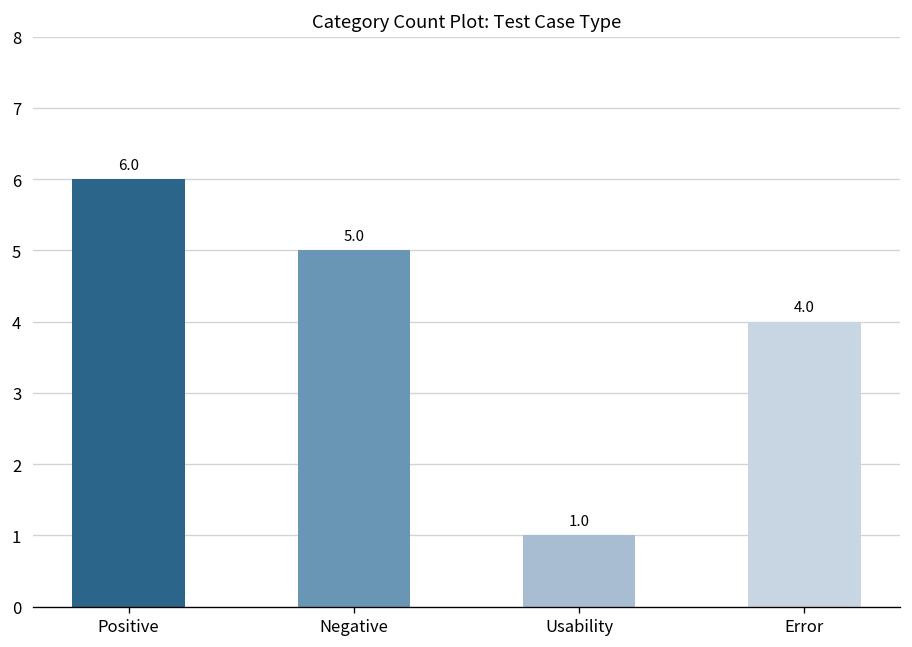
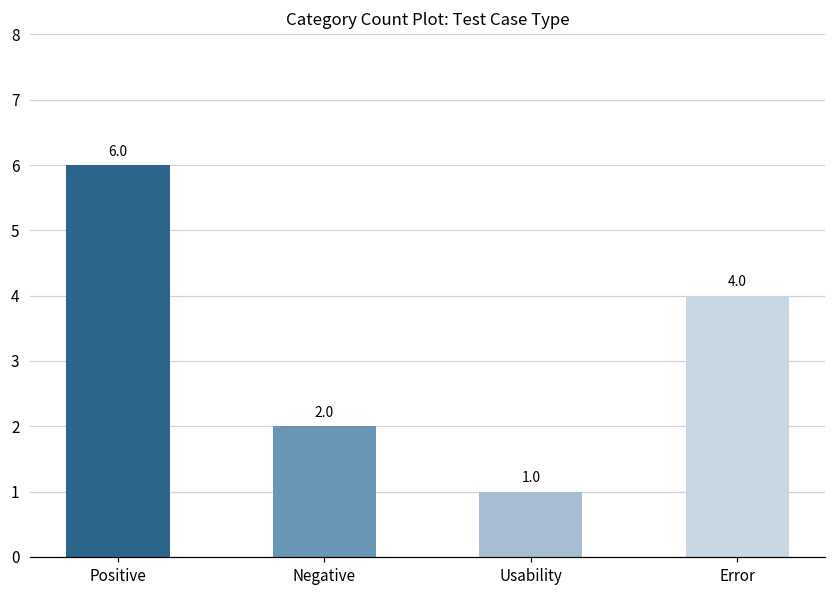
Negative: 5.0 -> 2.0
